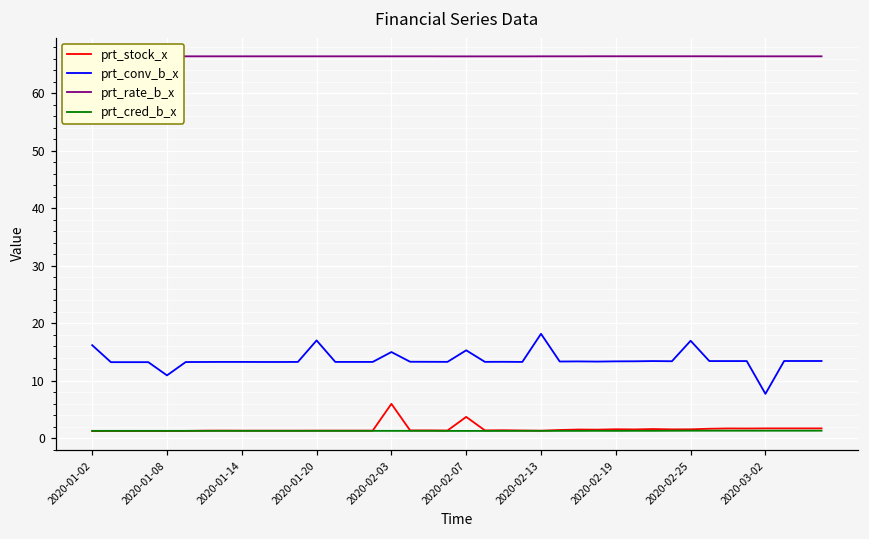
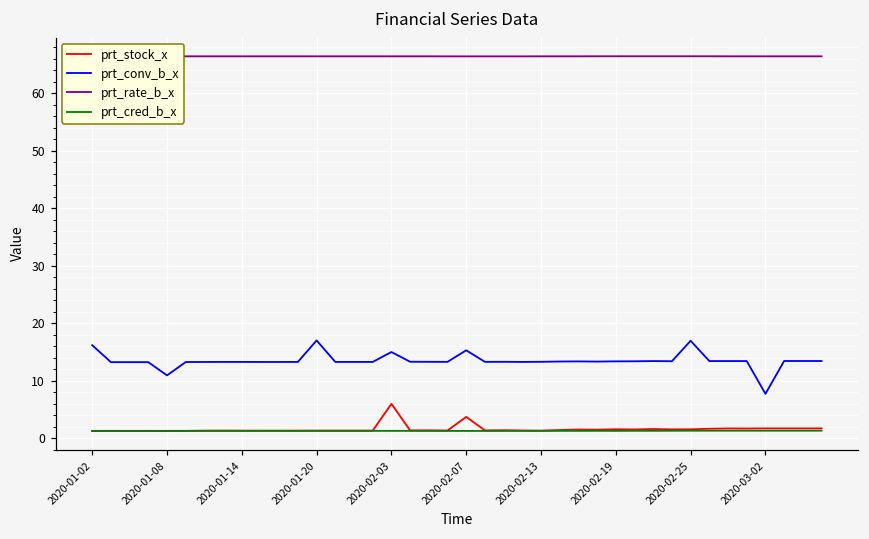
prt_conv_b_x, 2020-02-13: 18 -> 13
